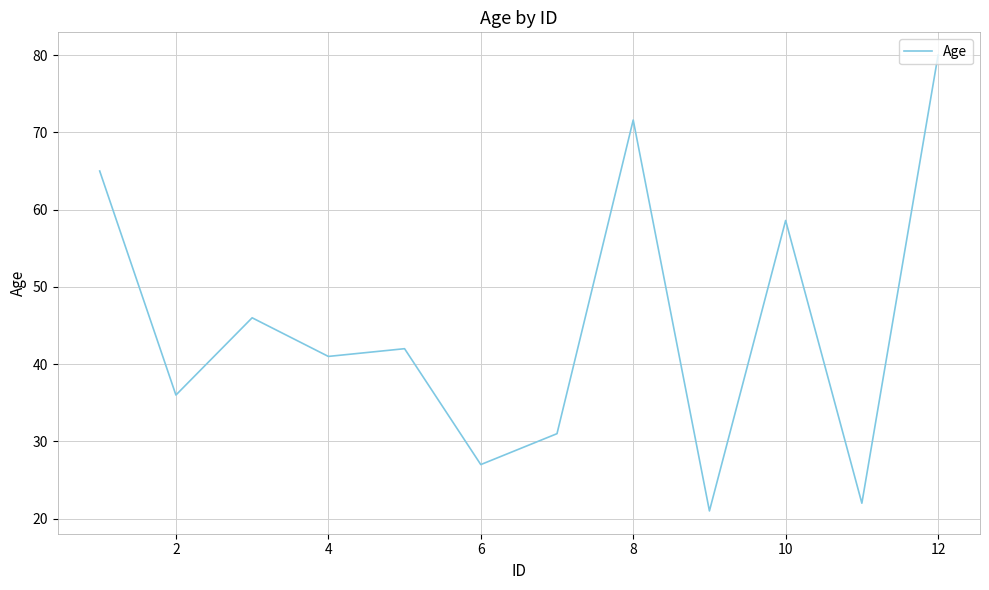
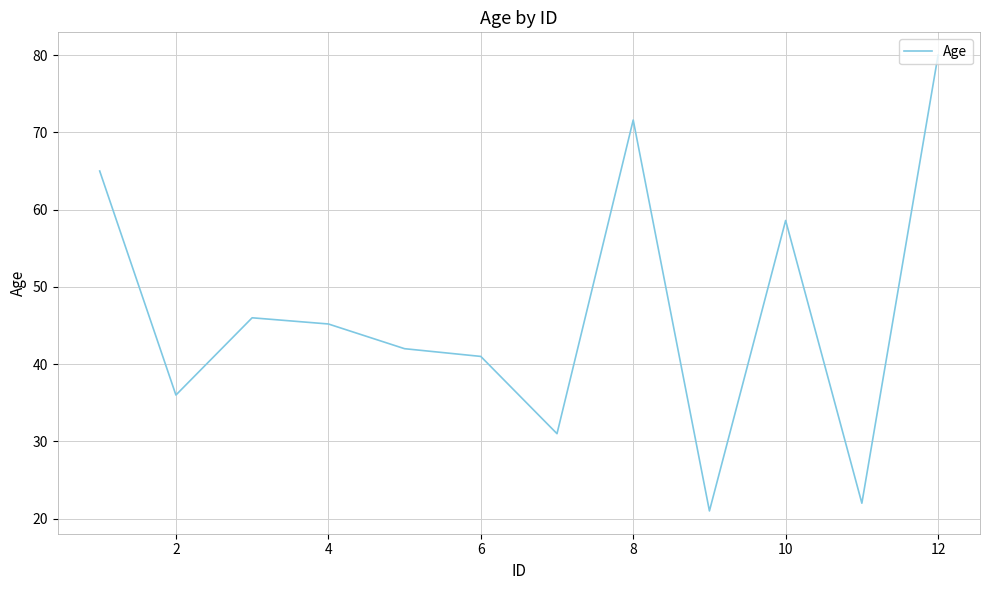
4: 41 -> 45
6: 27 -> 41
